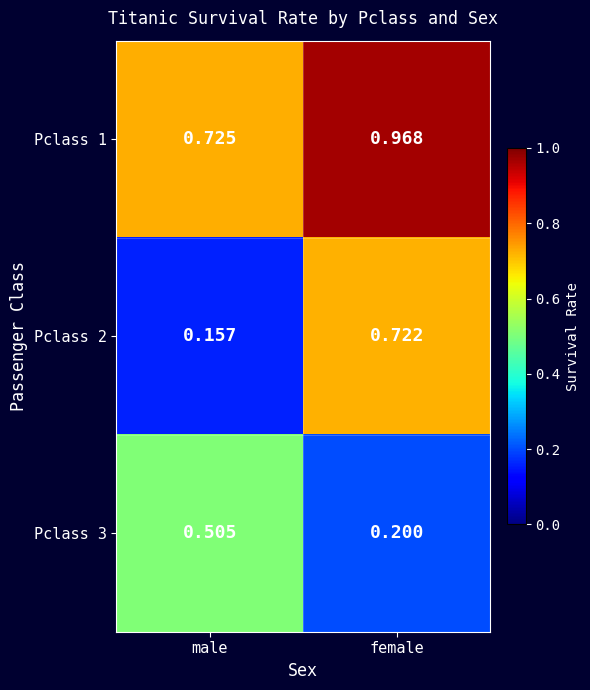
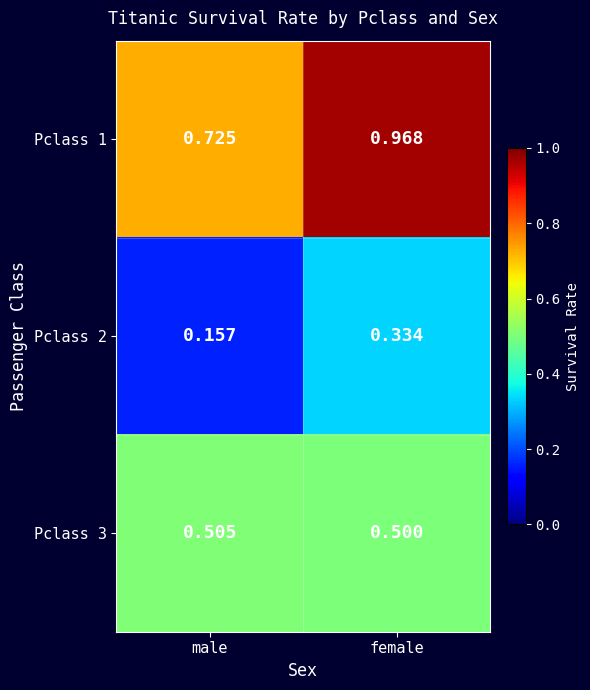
Pclass 2, female: 0.722 -> 0.334
Pclass 3, female: 0.200 -> 0.500
